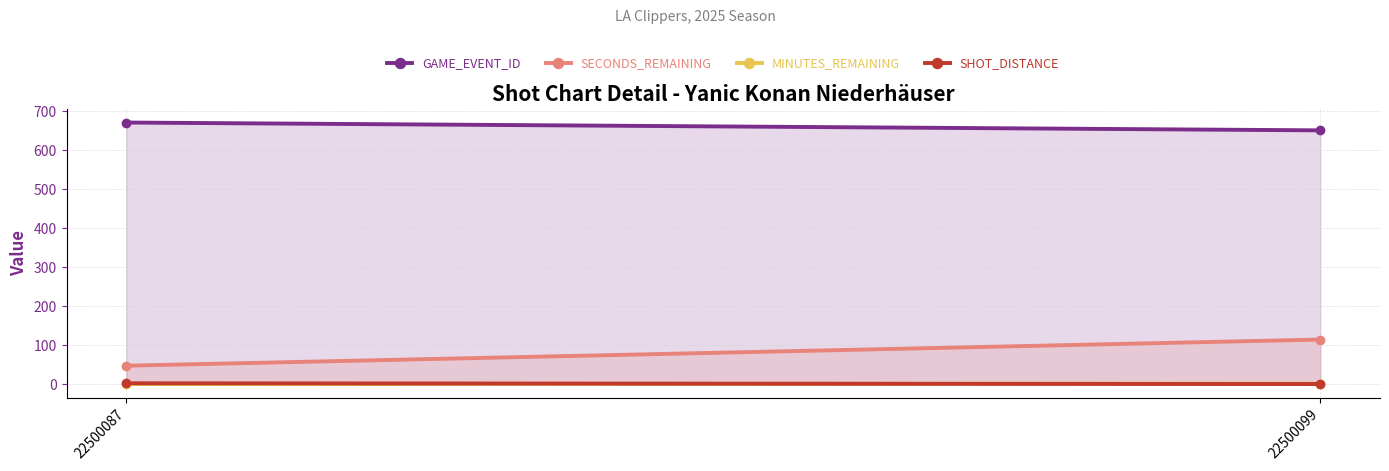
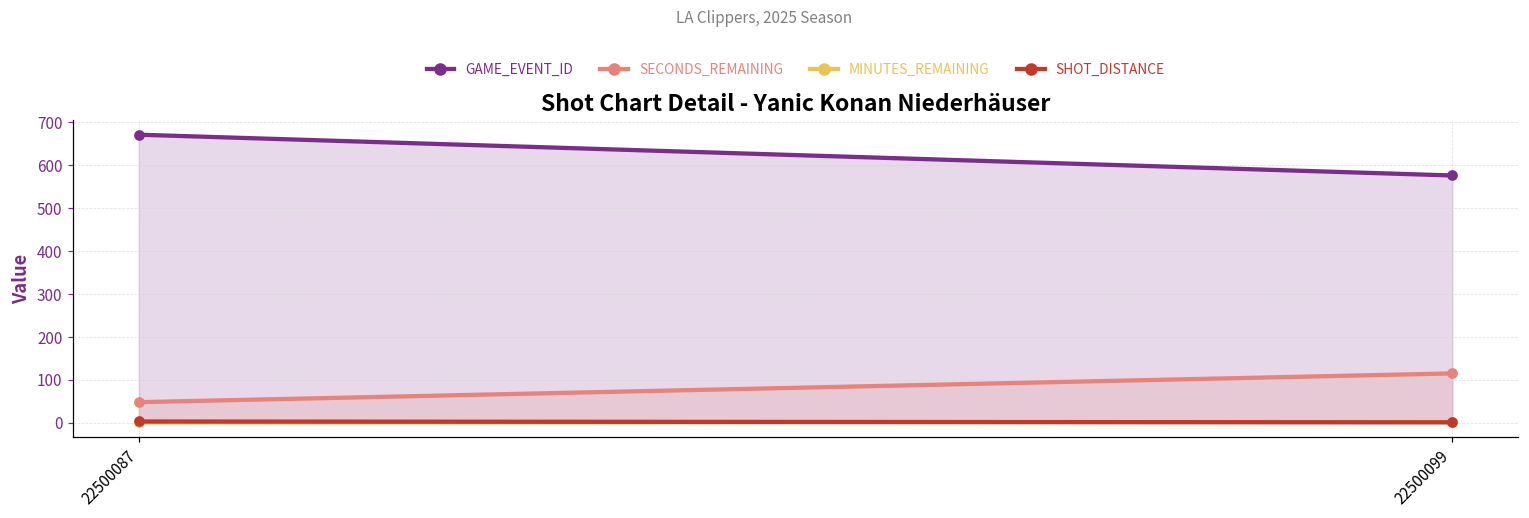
GAME_EVENT_ID, 22500099: 650 -> 580
